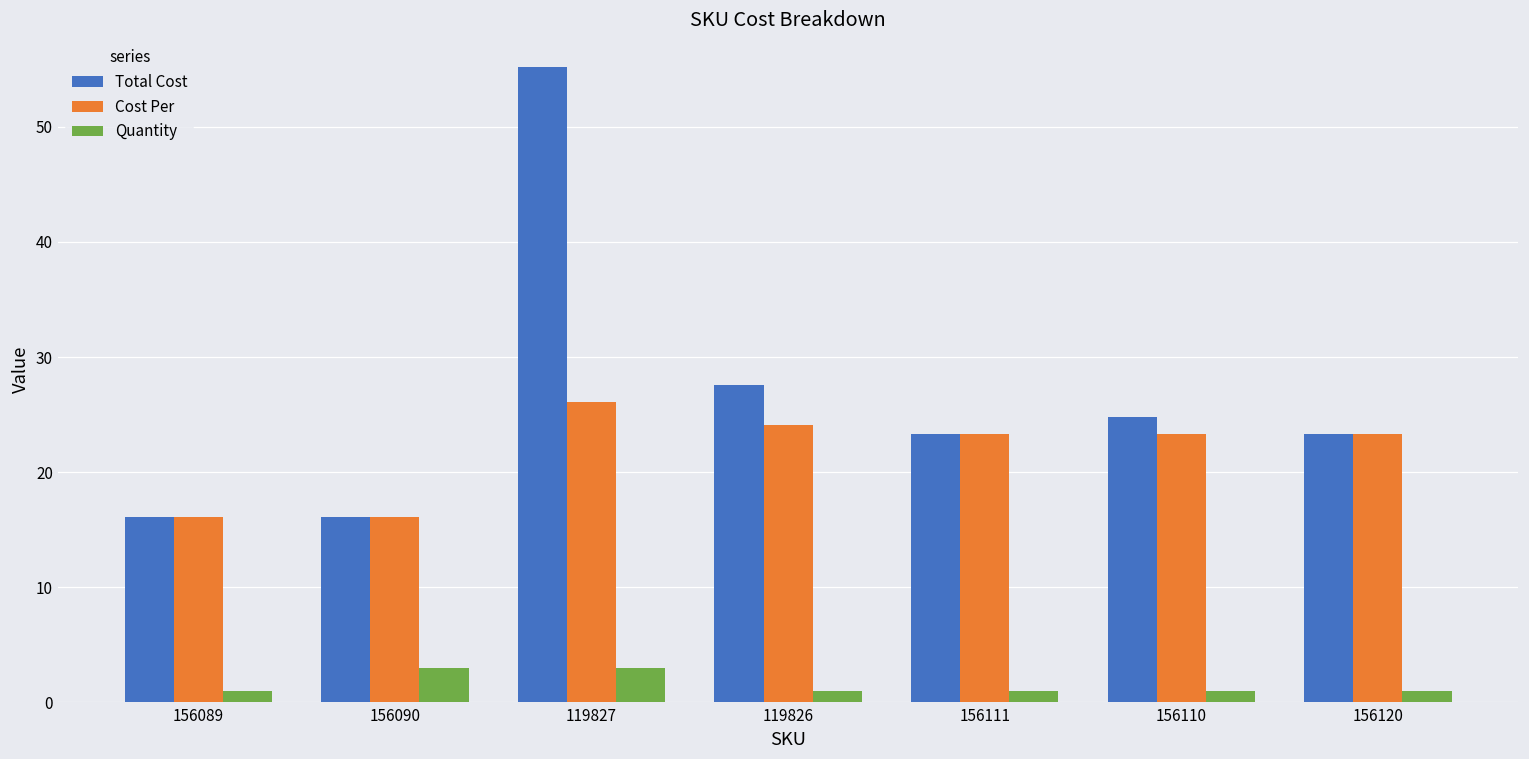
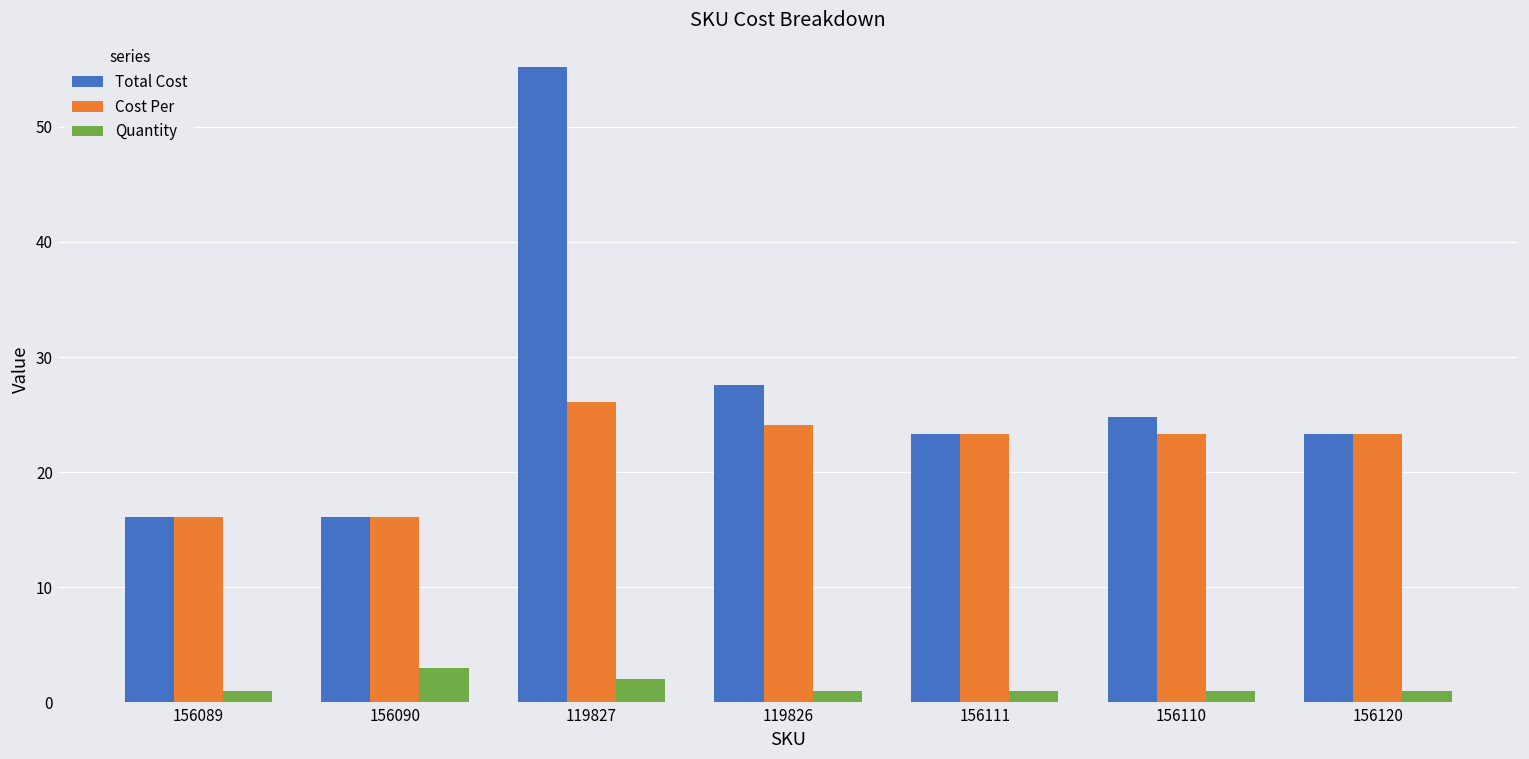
Quantity, 119827: 3 -> 2
